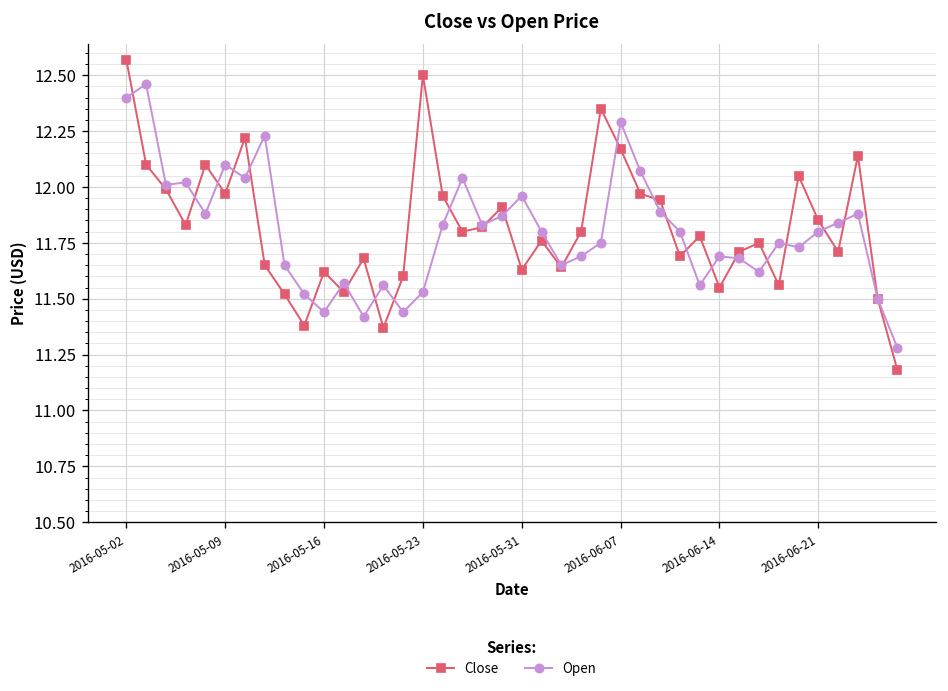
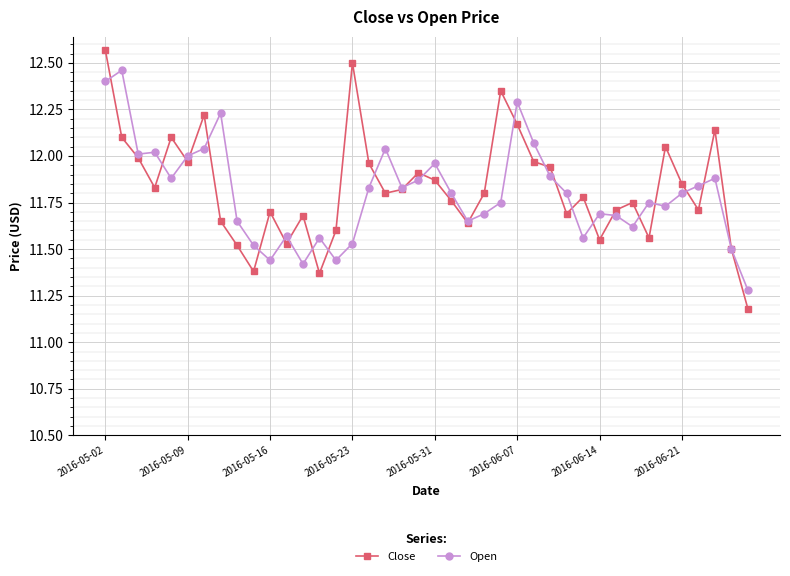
Open, 2016-05-09: 12.1 -> 12.0
Close, 2016-05-16: 11.62 -> 11.70
Close, 2016-05-31: 11.63 -> 11.87
